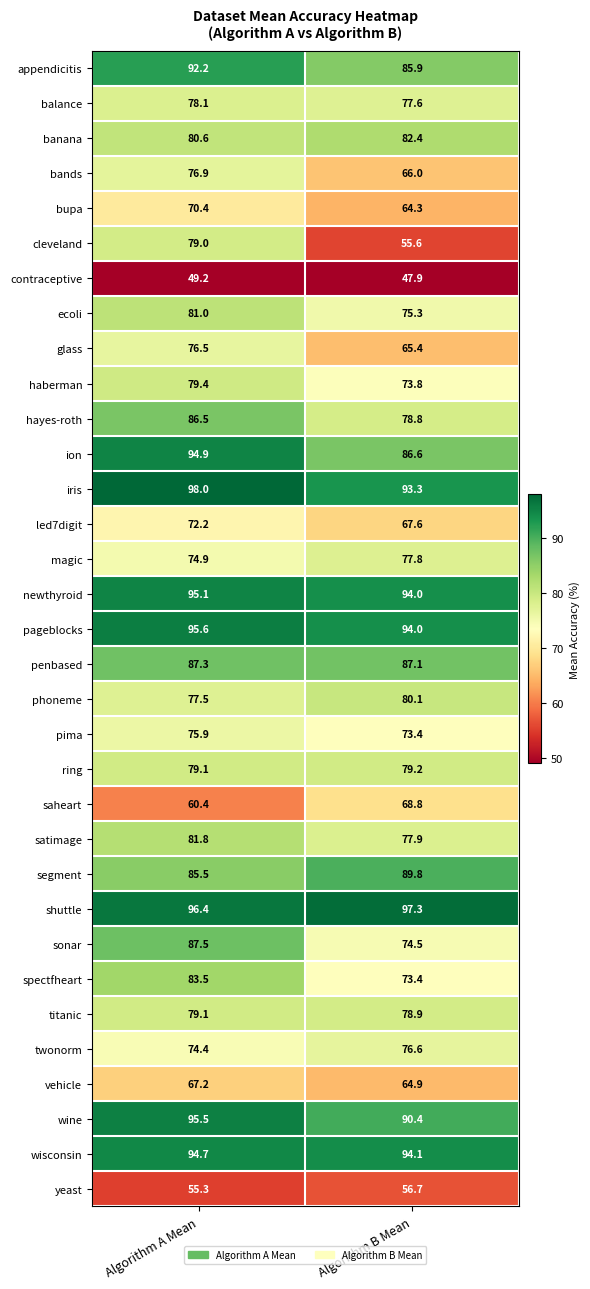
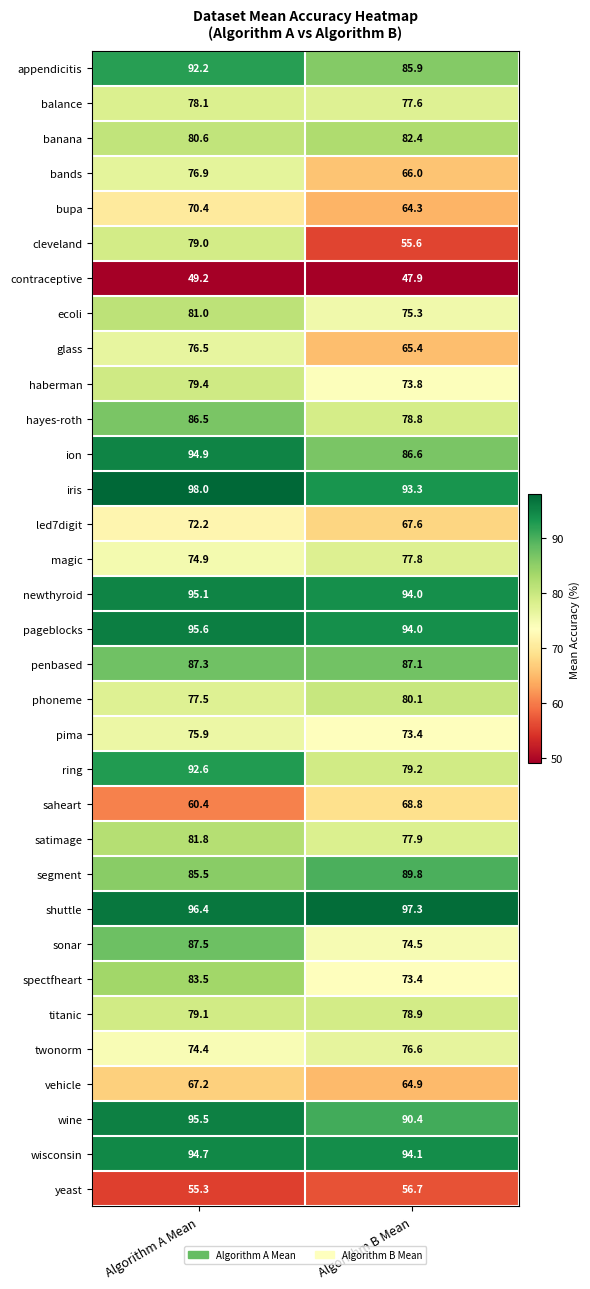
ring, Algorithm A Mean: 79.1 -> 92.6
